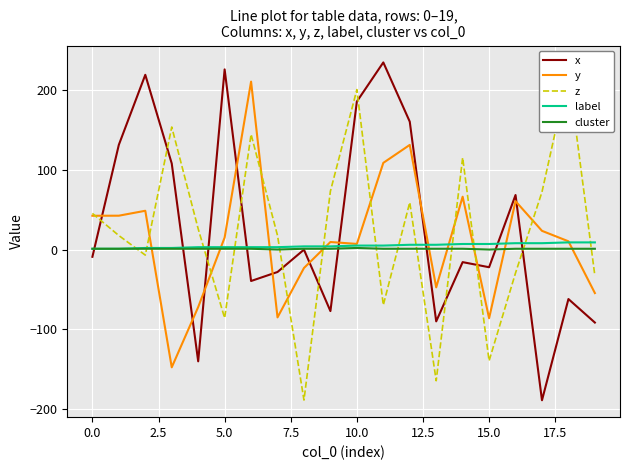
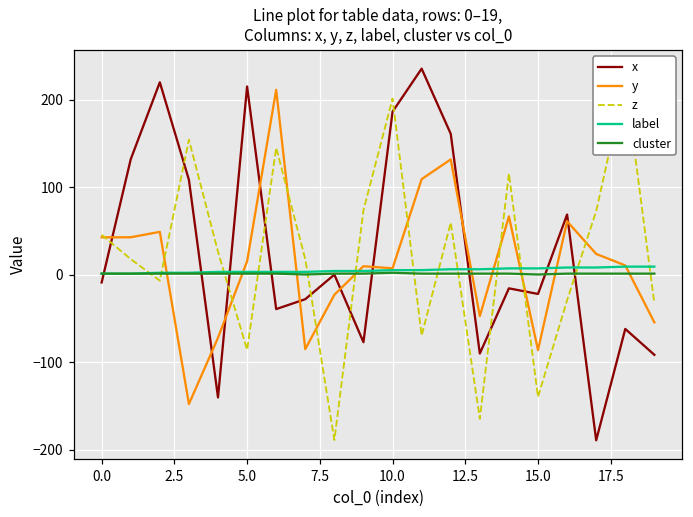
x, 5.0: 230 -> 210
